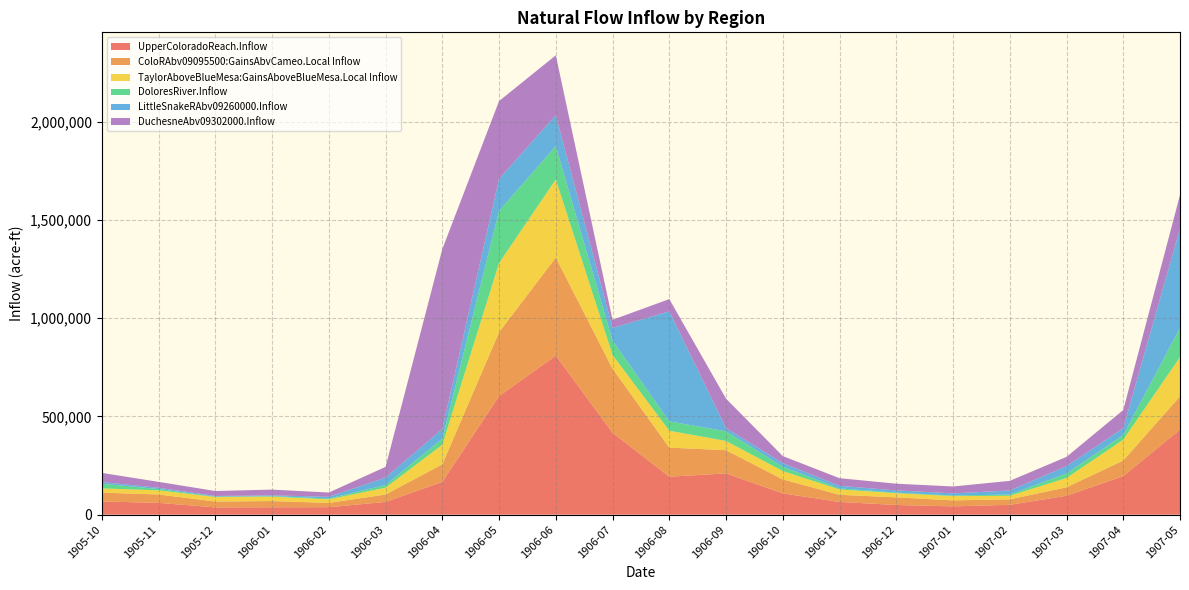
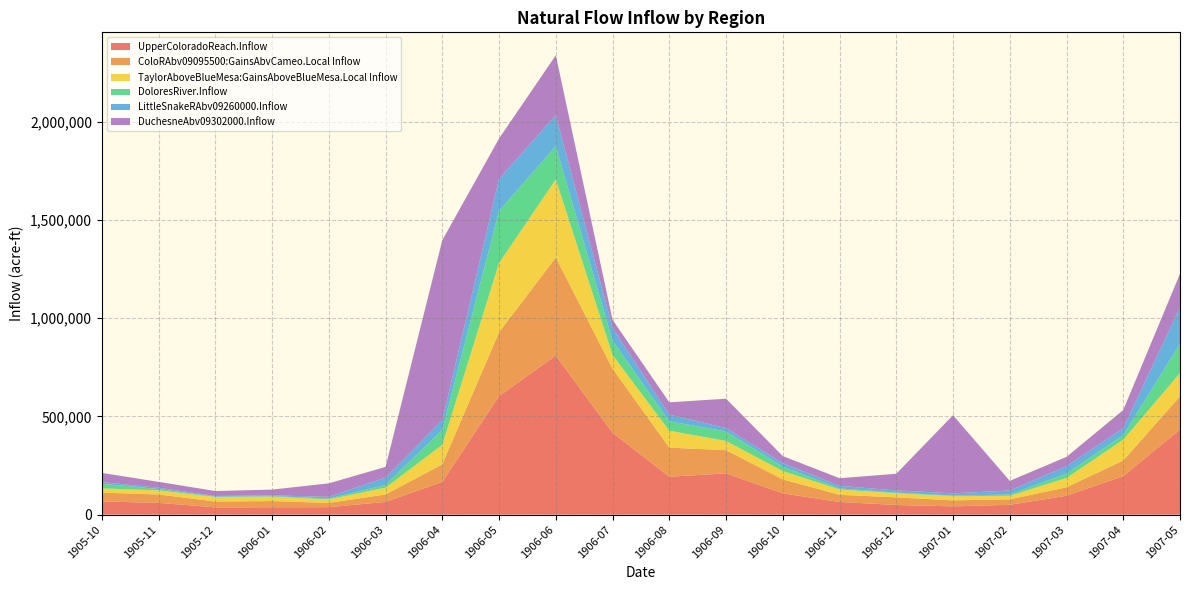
DuchesneAbv09302000.Inflow, 1906-02: 20,000 -> 70,000
DoloresRiver.Inflow, 1906-04: 30,000 -> 80,000
DuchesneAbv09302000.Inflow, 1906-05: 400,000 -> 210,000
LittleSnakeRAbv09260000.Inflow, 1906-08: 560,000 -> 30,000
DuchesneAbv09302000.Inflow, 1906-12: 30,000 -> 80,000
DuchesneAbv09302000.Inflow, 1907-01: 30,000 -> 400,000
TaylorAboveBlueMesa:GainsAboveBlueMesa.Local Inflow, 1907-05: 200,000 -> 120,000
LittleSnakeRAbv09260000.Inflow, 1907-05: 510,000 -> 190,000
